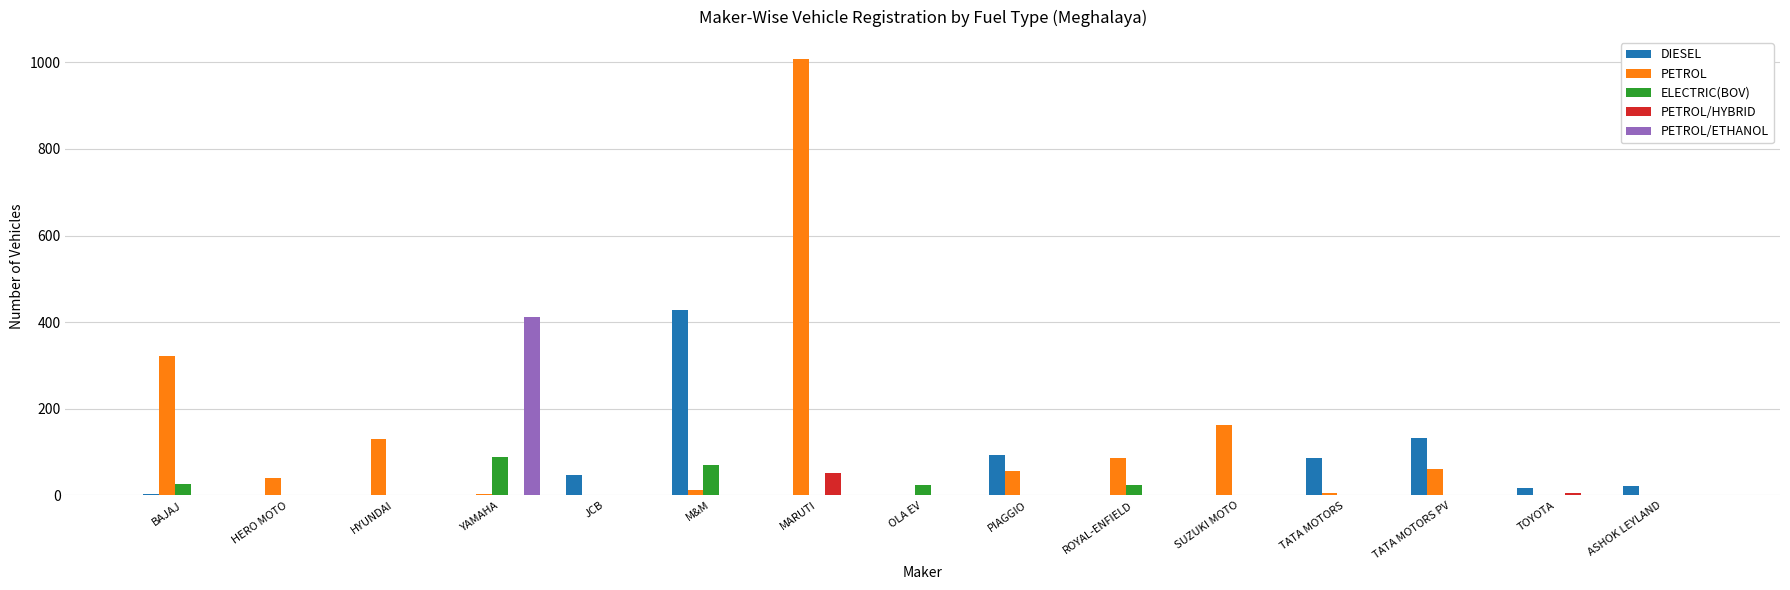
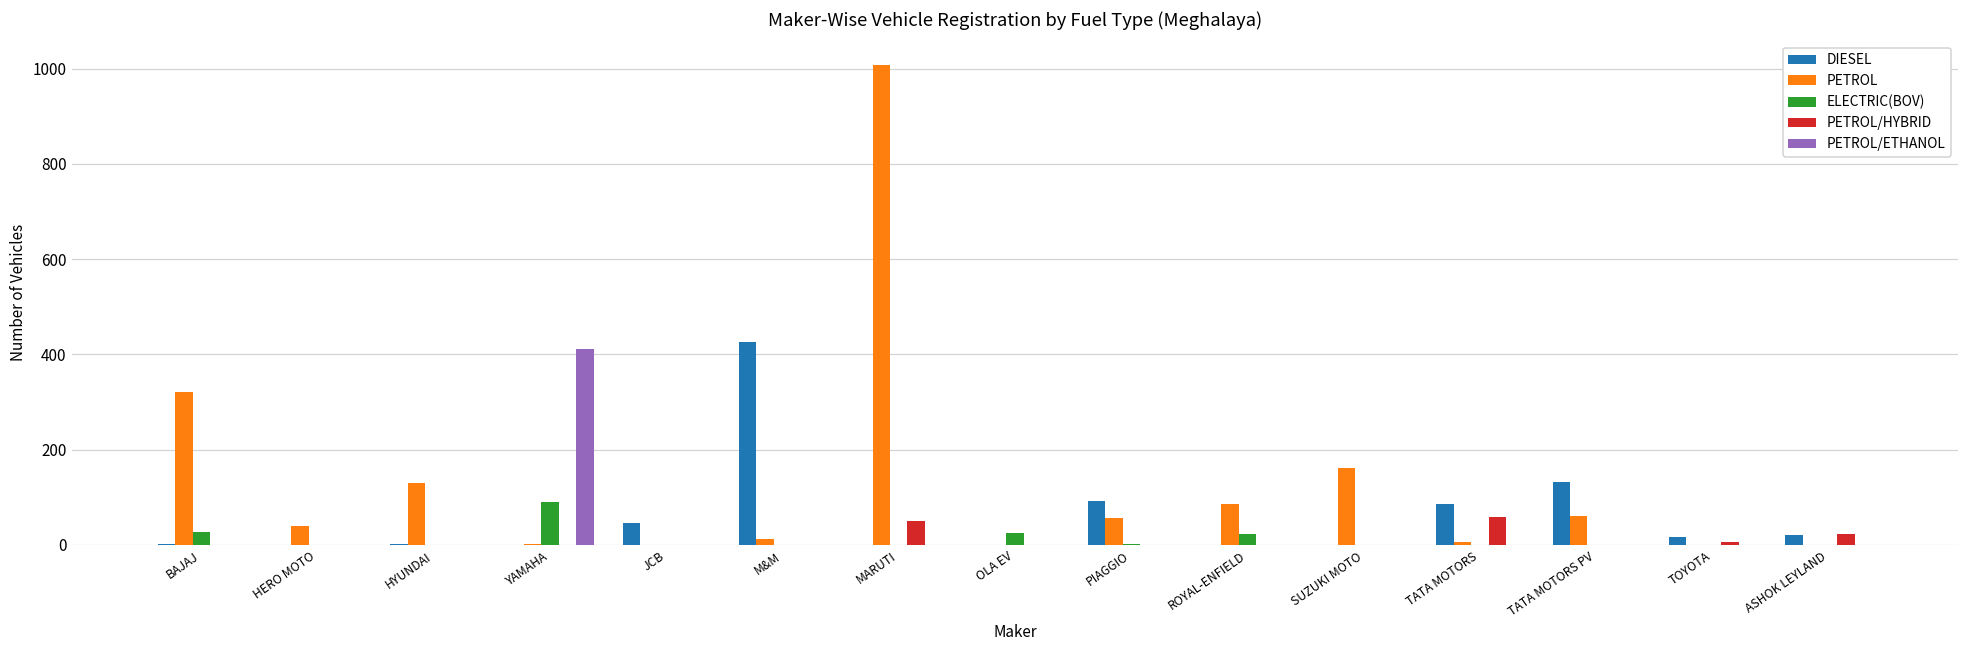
ELECTRIC(BOV), M&M: 70 -> 0
PETROL/HYBRID, TATA MOTORS: 0 -> 60
PETROL/HYBRID, ASHOK LEYLAND: 0 -> 20
